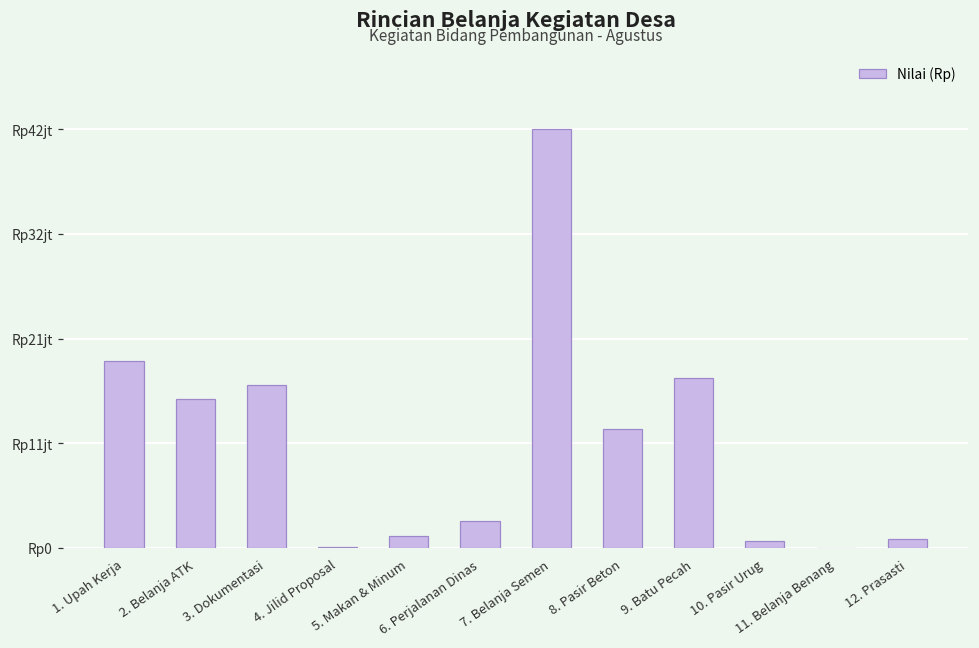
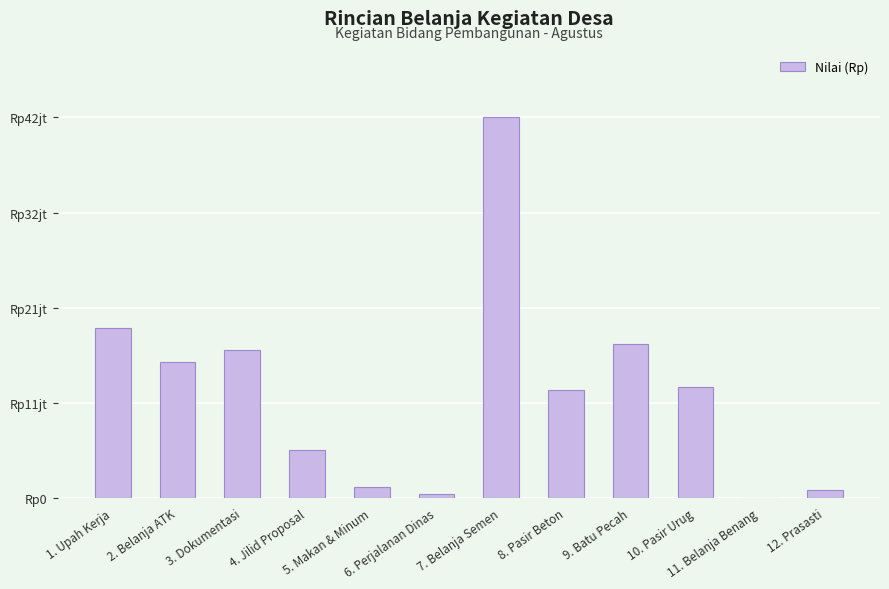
4. Jilid Proposal: Rp0jt -> Rp5jt
6. Perjalanan Dinas: Rp3jt -> Rp0jt
10. Pasir Urug: Rp1jt -> Rp12jt
